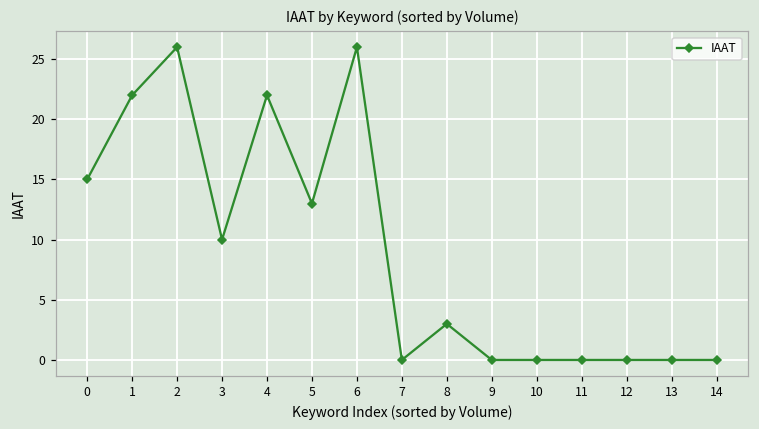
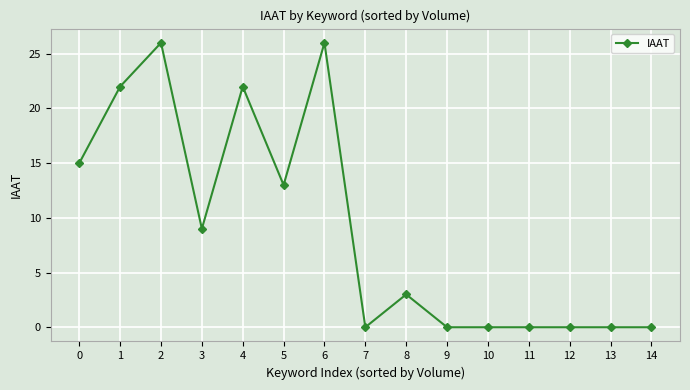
3: 10 -> 9
